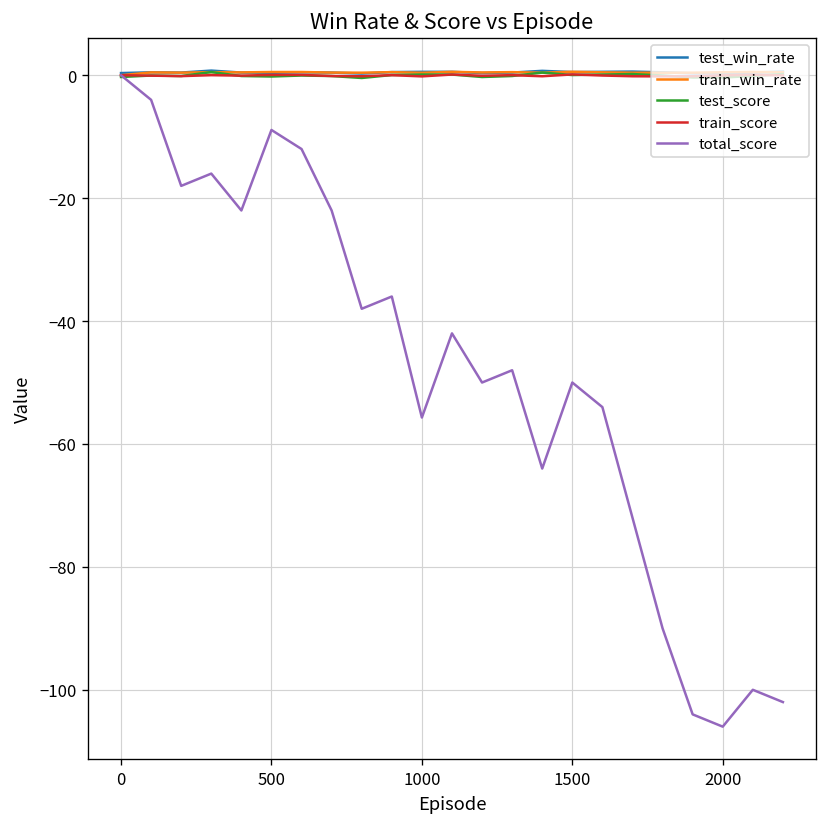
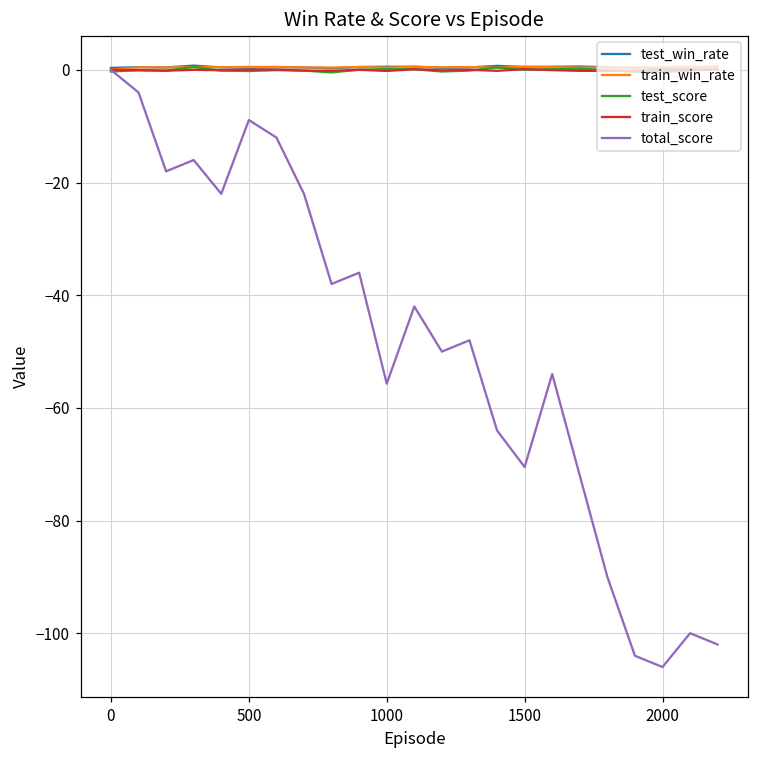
total_score, 1500: -50 -> -71
